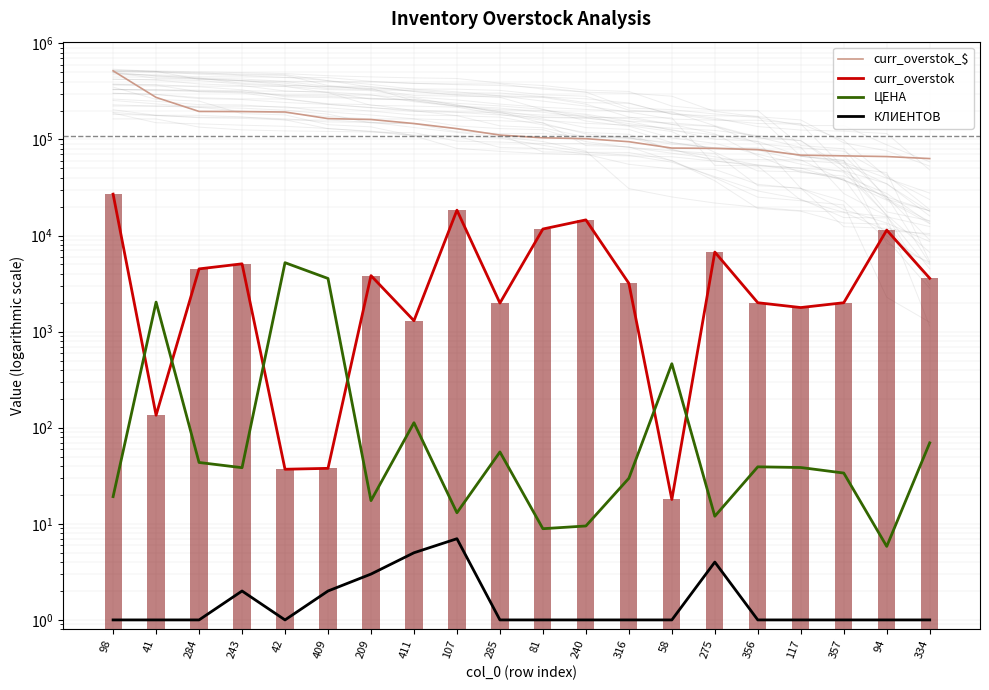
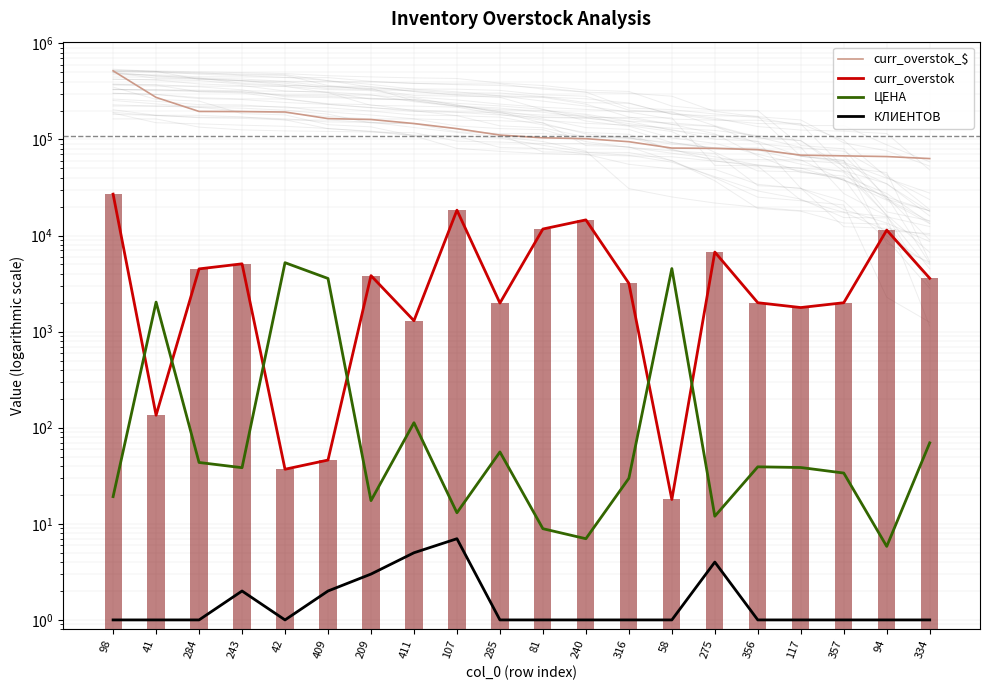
curr_overstok, 409: 38 -> 50
ЦЕНА, 240: 10 -> 7
ЦЕНА, 58: 500 -> 5000
